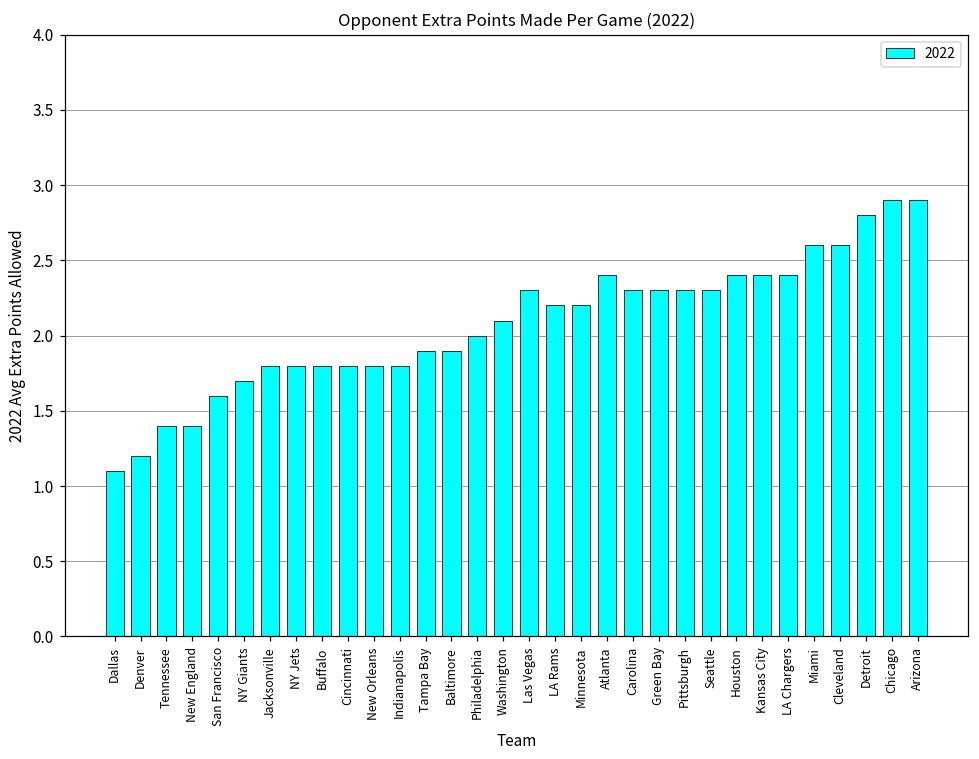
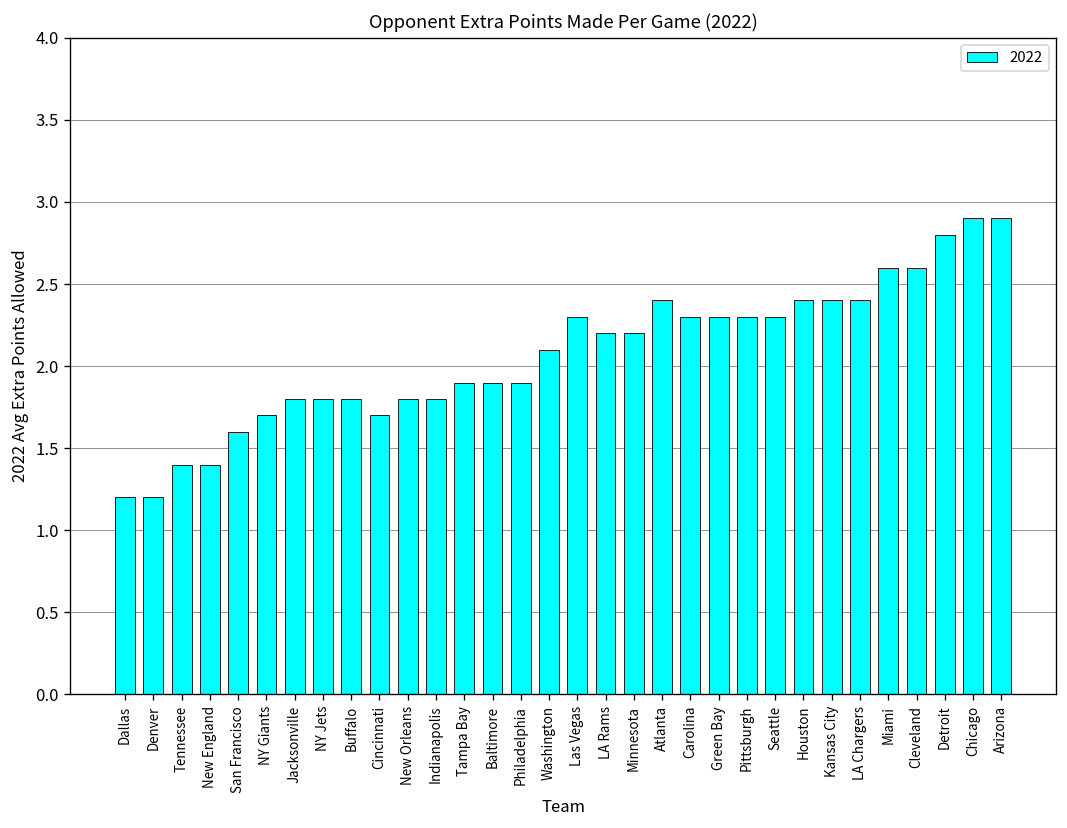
Dallas: 1.1 -> 1.2
Cincinnati: 1.8 -> 1.7
Philadelphia: 2.0 -> 1.9
